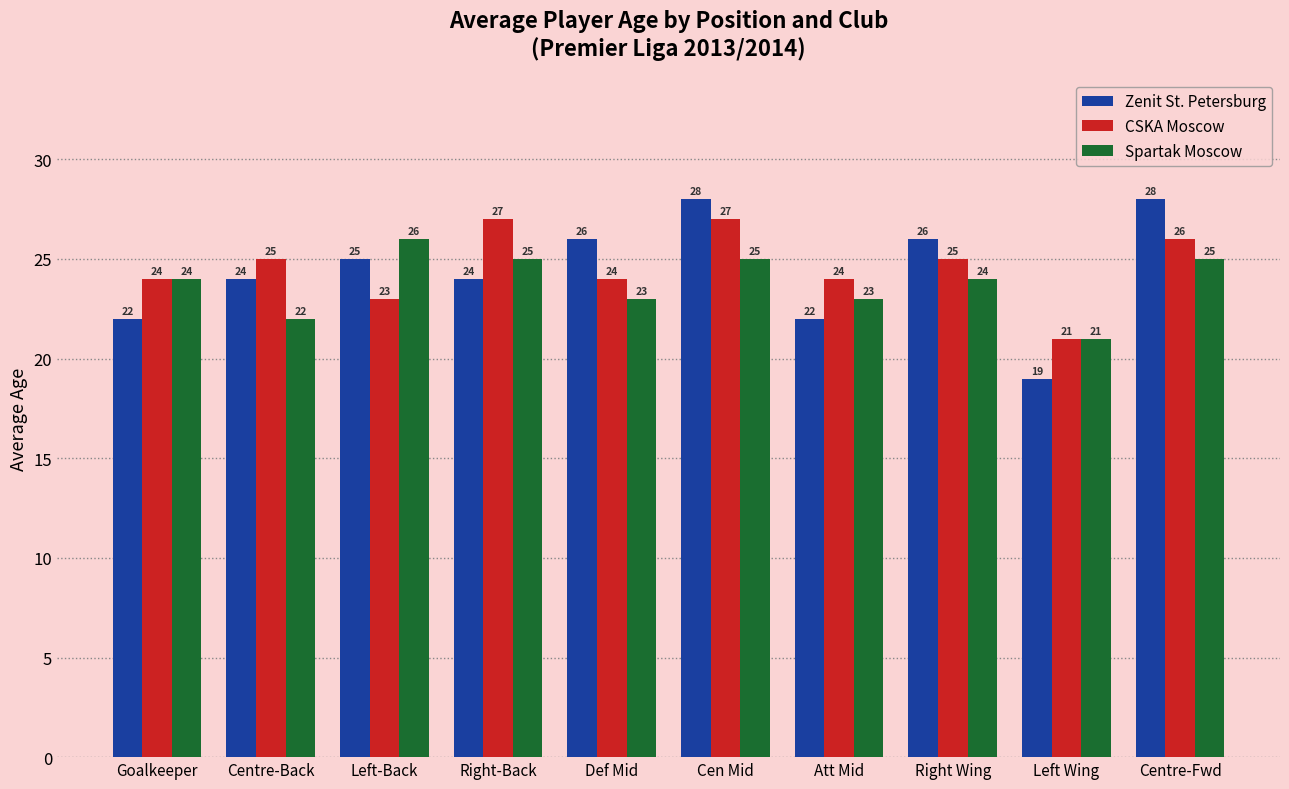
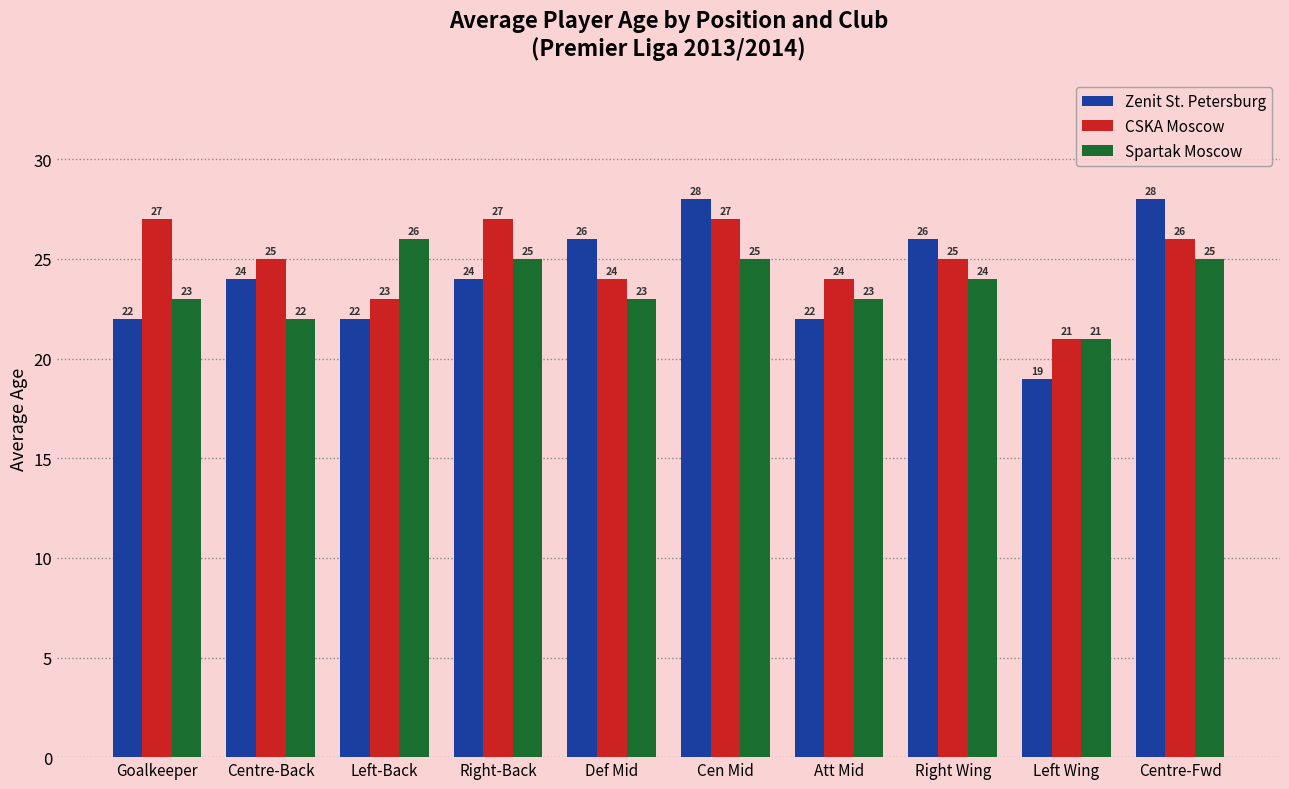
CSKA Moscow, Goalkeeper: 24 -> 27
Spartak Moscow, Goalkeeper: 24 -> 23
Zenit St. Petersburg, Left-Back: 25 -> 22
